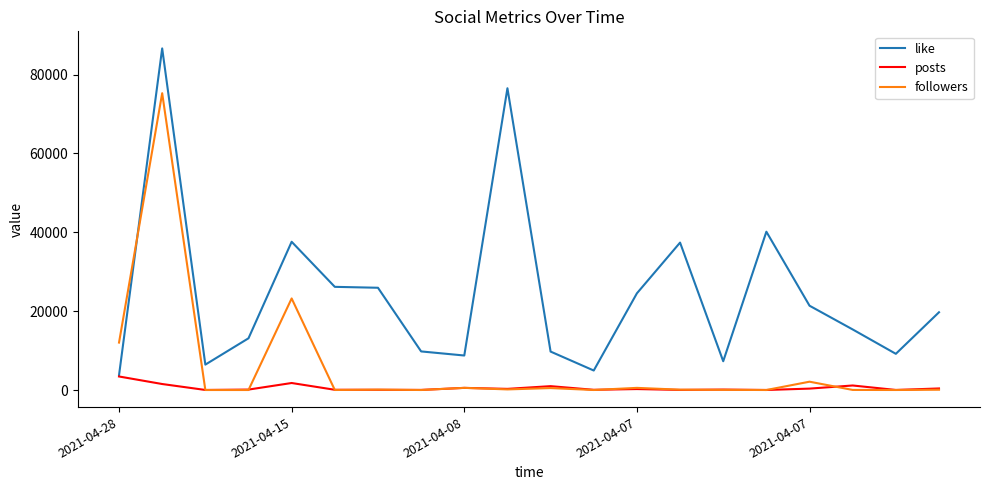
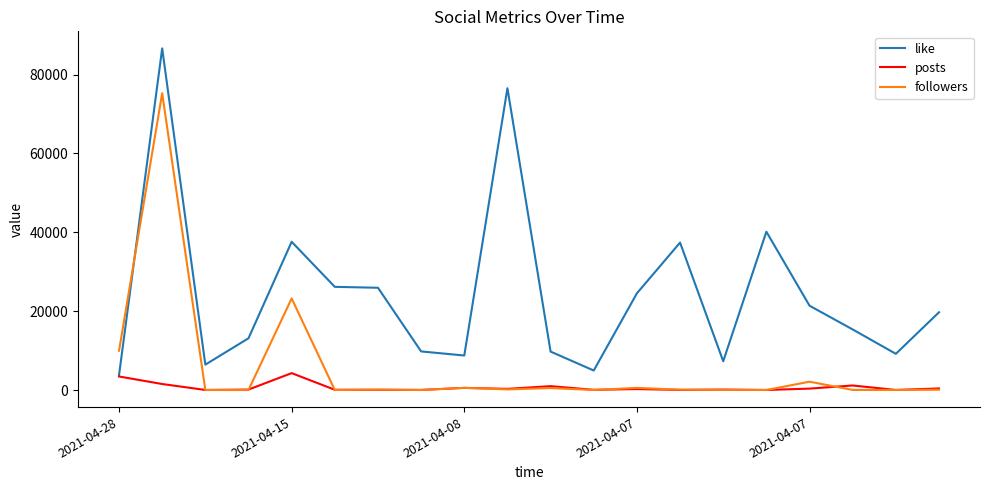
followers, 2021-04-28: 12000 -> 10000
posts, 2021-04-15: 2000 -> 4000
